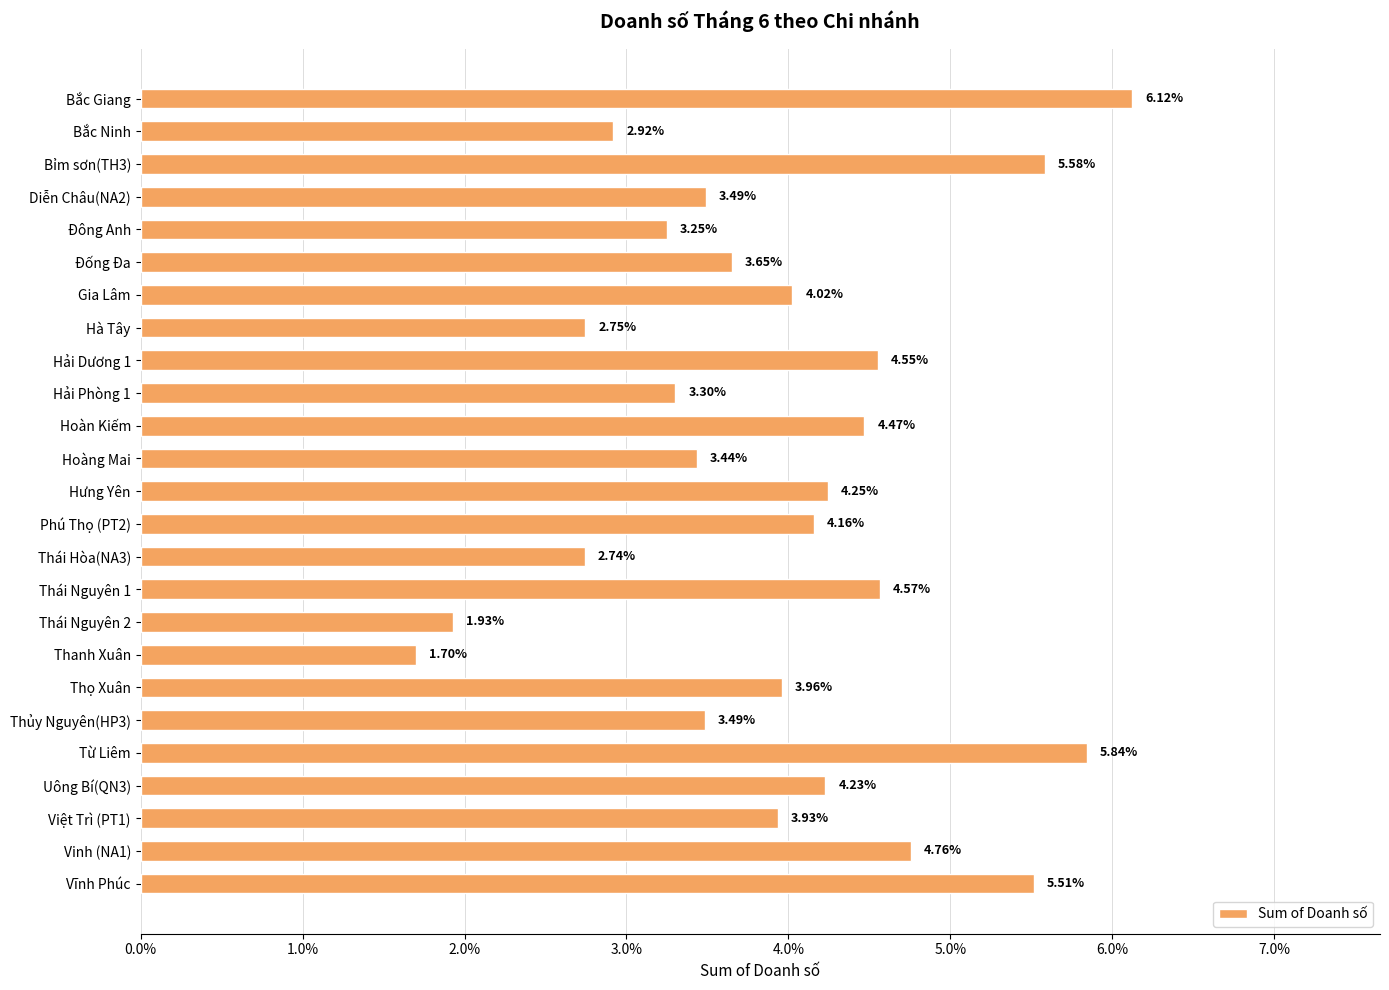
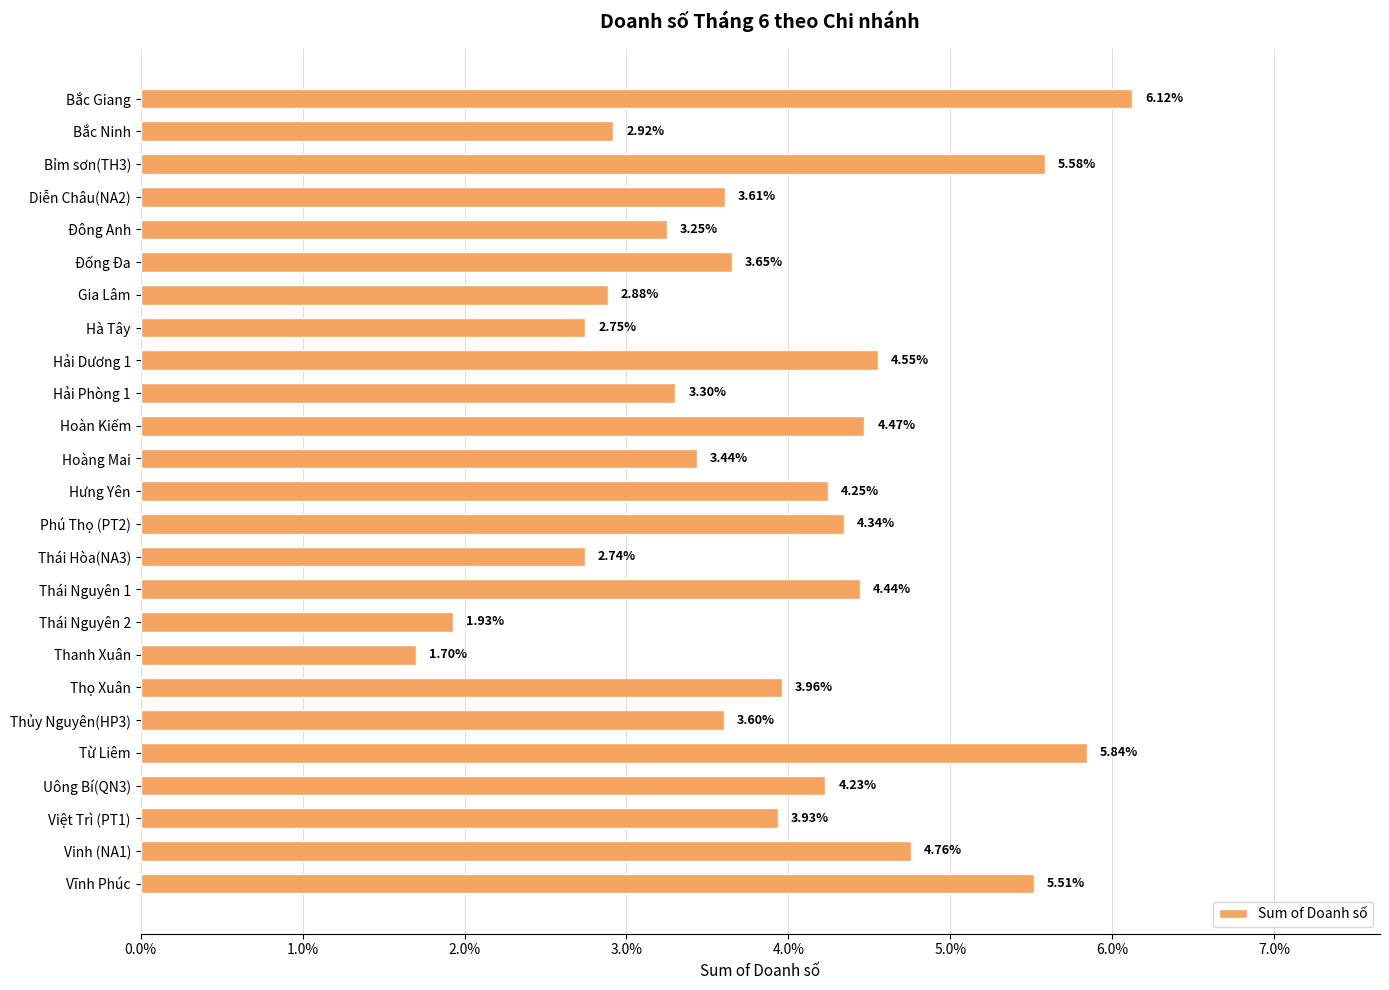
Diễn Châu(NA2): 3.49% -> 3.61%
Gia Lâm: 4.02% -> 2.88%
Phú Thọ (PT2): 4.16% -> 4.34%
Thái Nguyên 1: 4.57% -> 4.44%
Thủy Nguyên(HP3): 3.49% -> 3.60%
